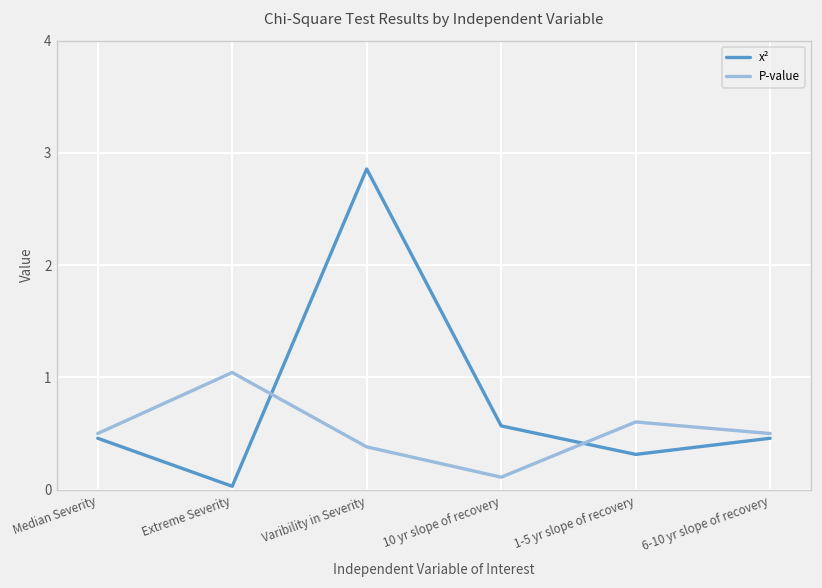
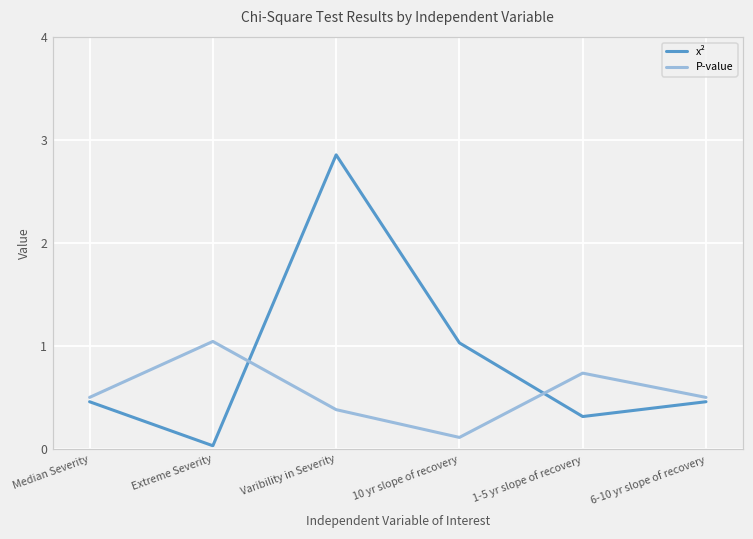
x², 10 yr slope of recovery: 0.6 -> 1.0
P-value, 1-5 yr slope of recovery: 0.6 -> 0.7
